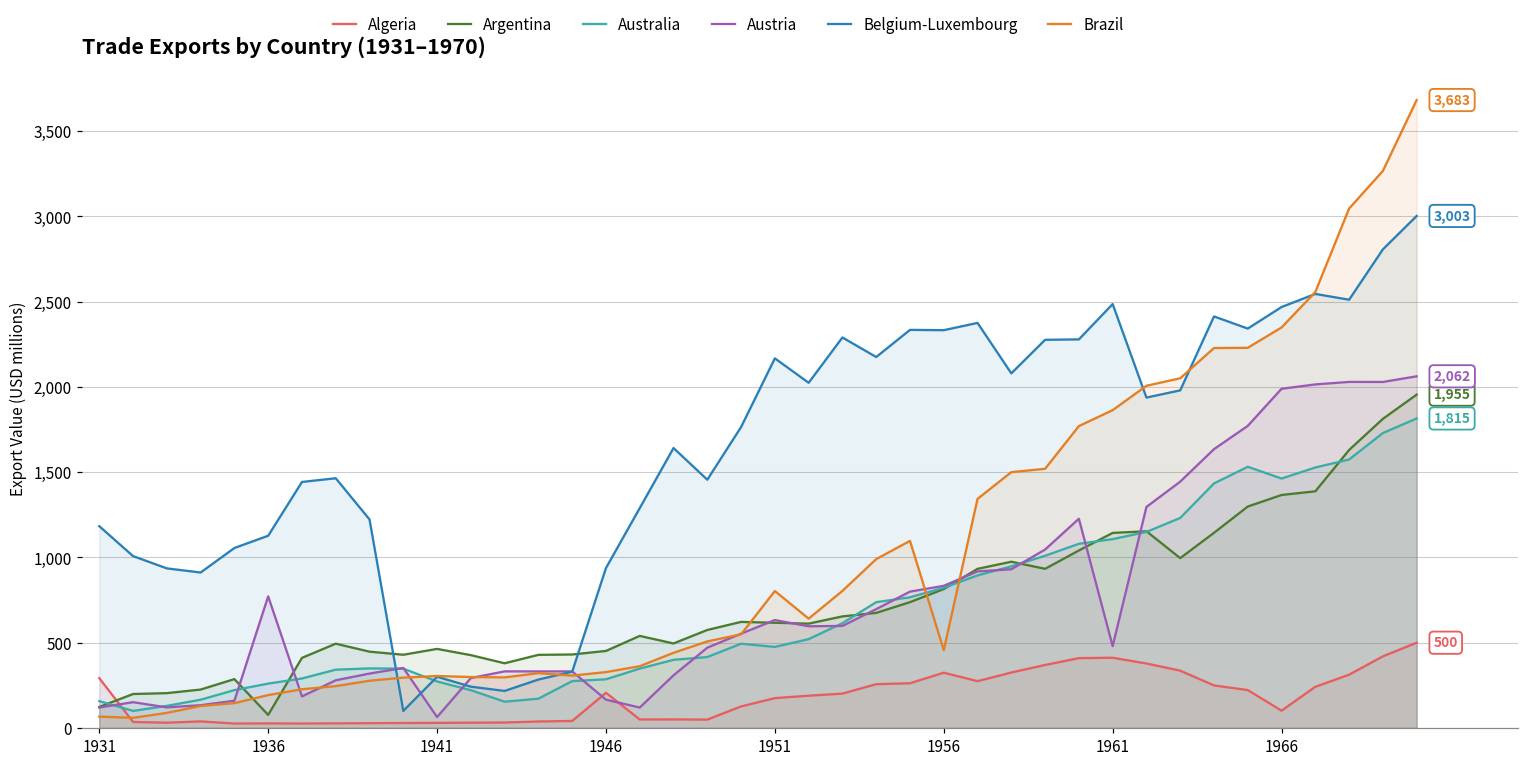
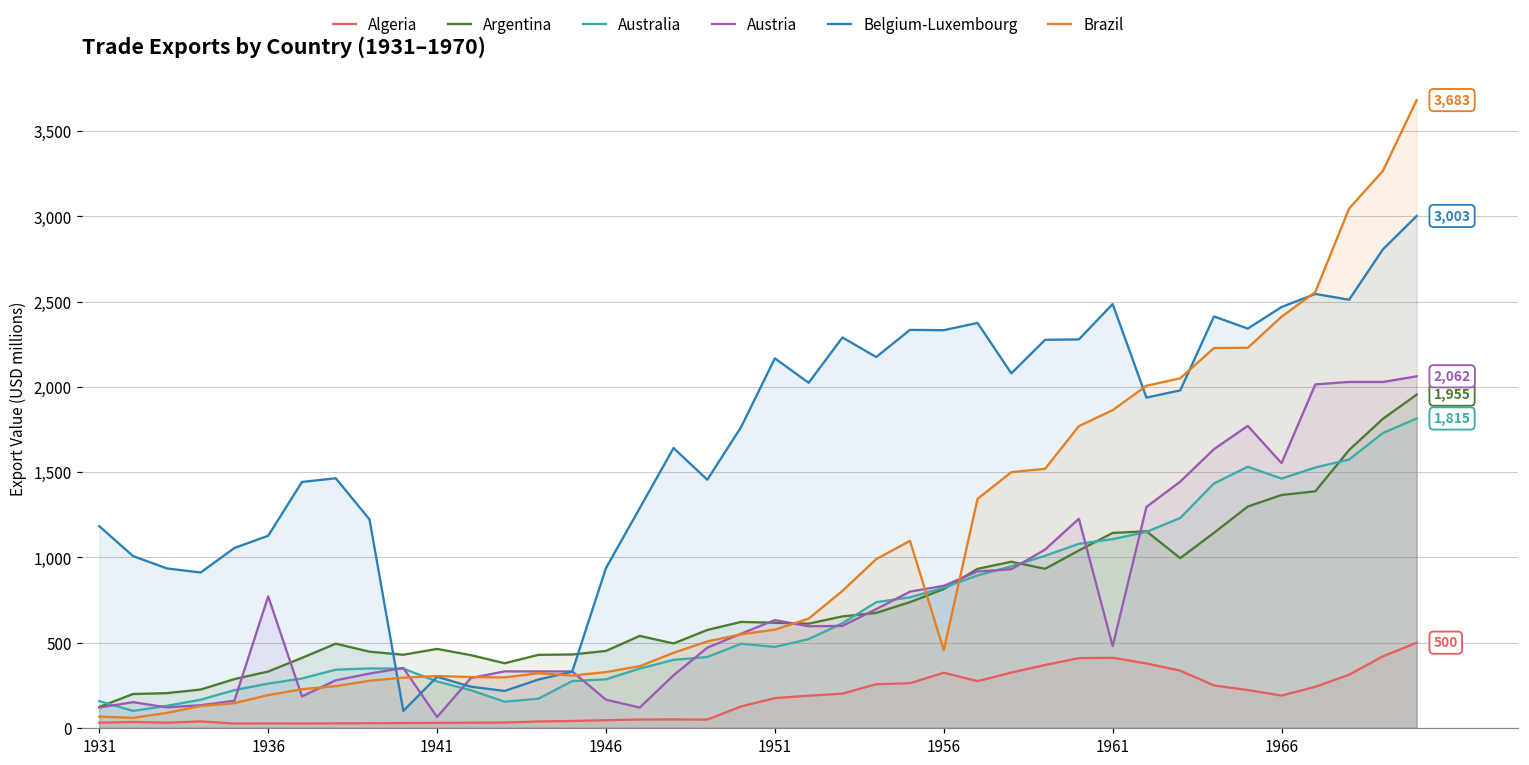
Algeria, 1931: 290 -> 30
Argentina, 1936: 80 -> 330
Algeria, 1946: 210 -> 40
Brazil, 1951: 800 -> 580
Algeria, 1966: 100 -> 190
Austria, 1966: 1,990 -> 1,550
Brazil, 1966: 2,350 -> 2,410
